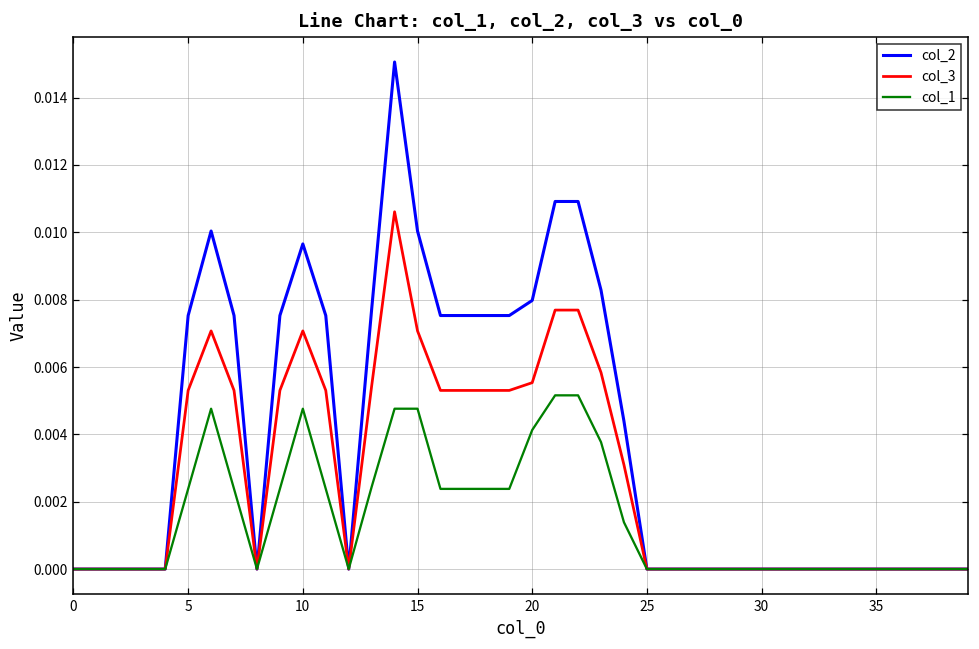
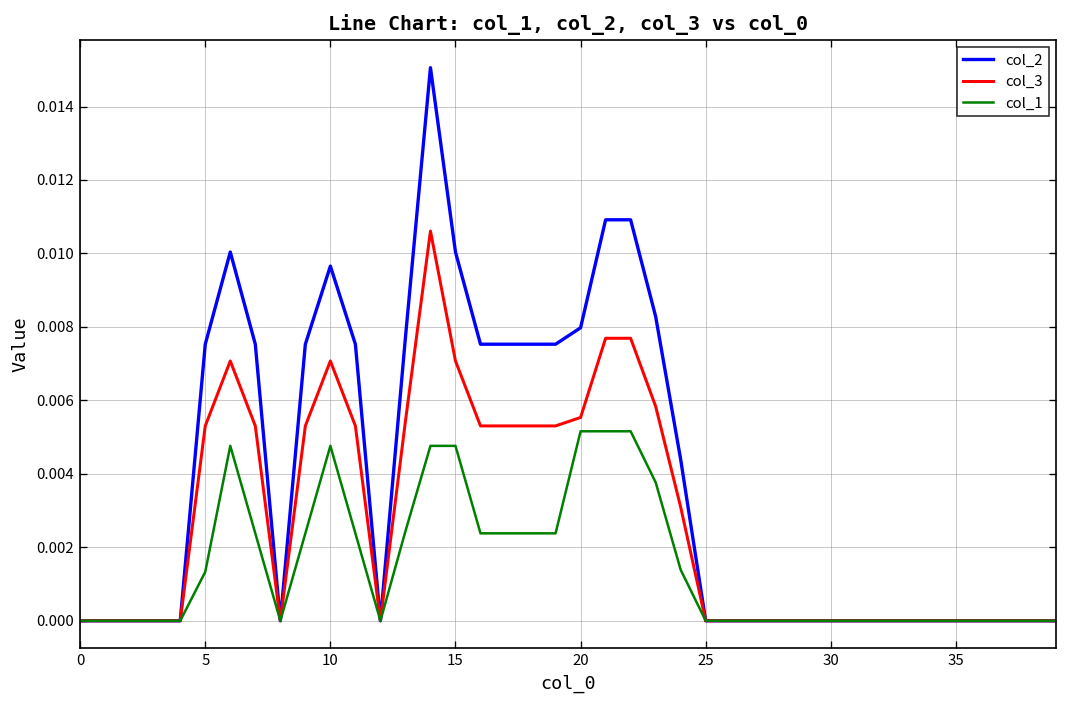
col_1, 5: 0.0024 -> 0.0013
col_1, 20: 0.0041 -> 0.0052
